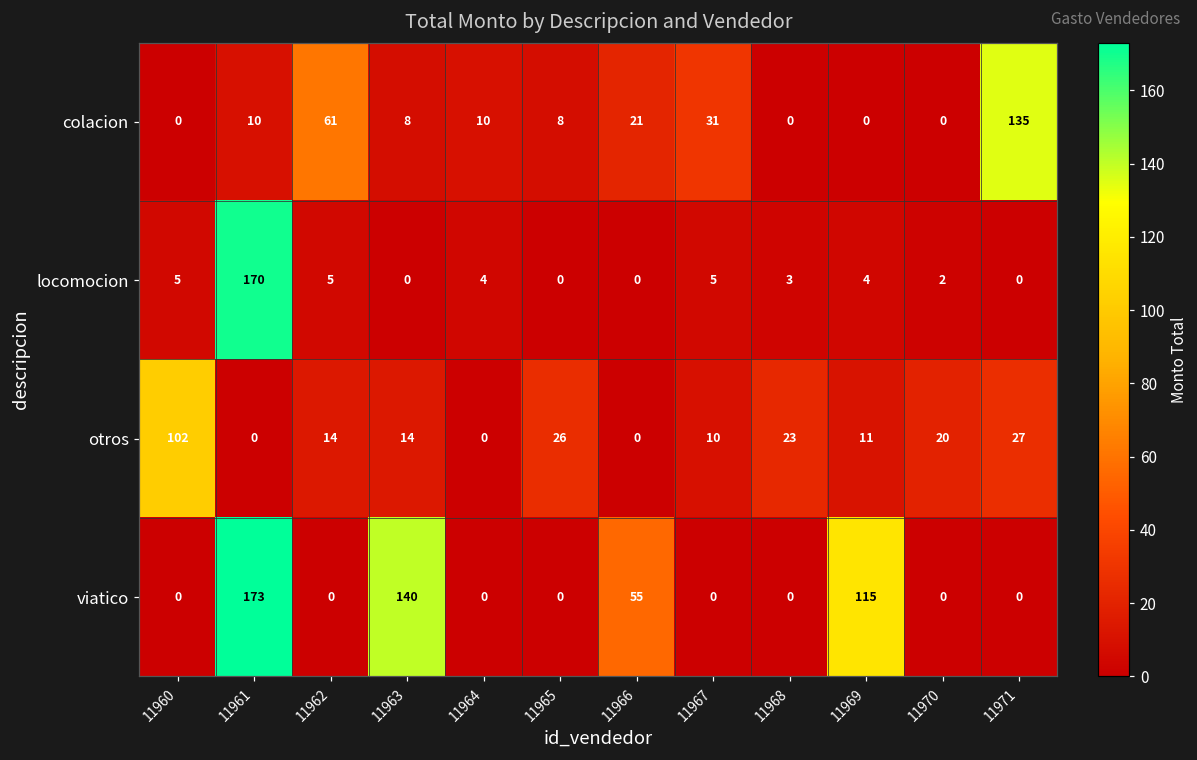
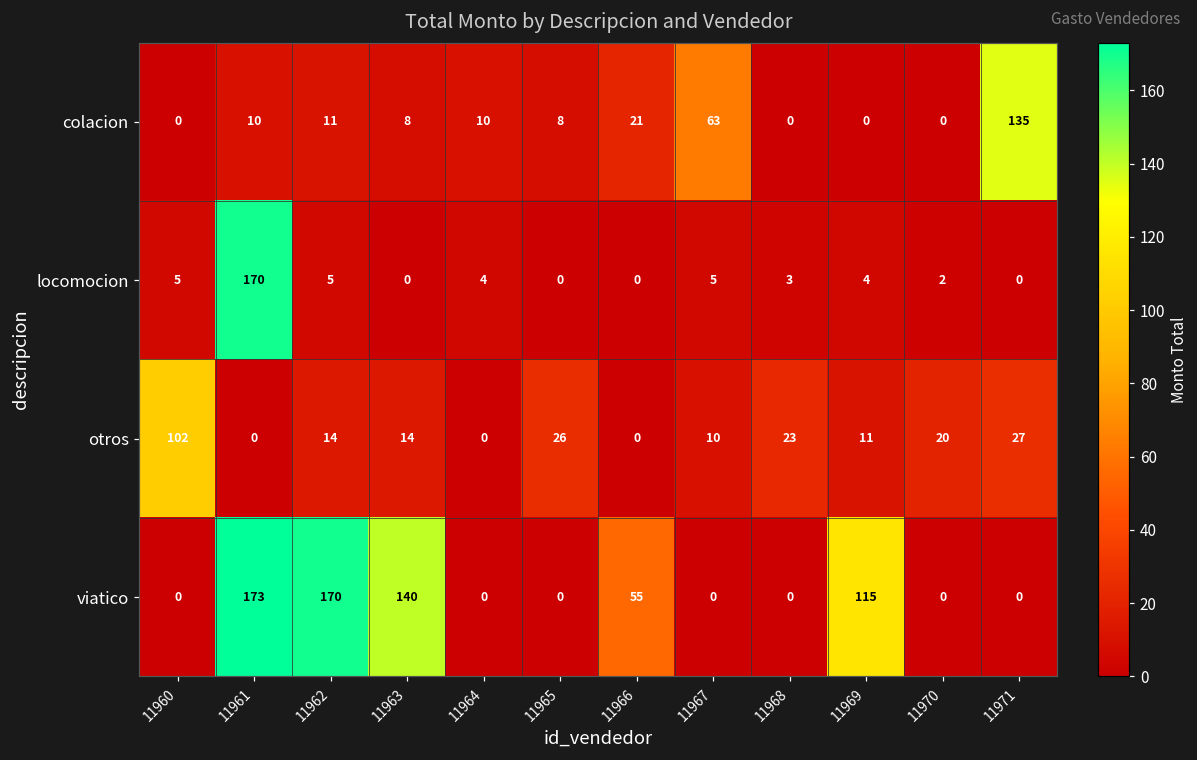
colacion, 11962: 61 -> 11
colacion, 11967: 31 -> 63
viatico, 11962: 0 -> 170
